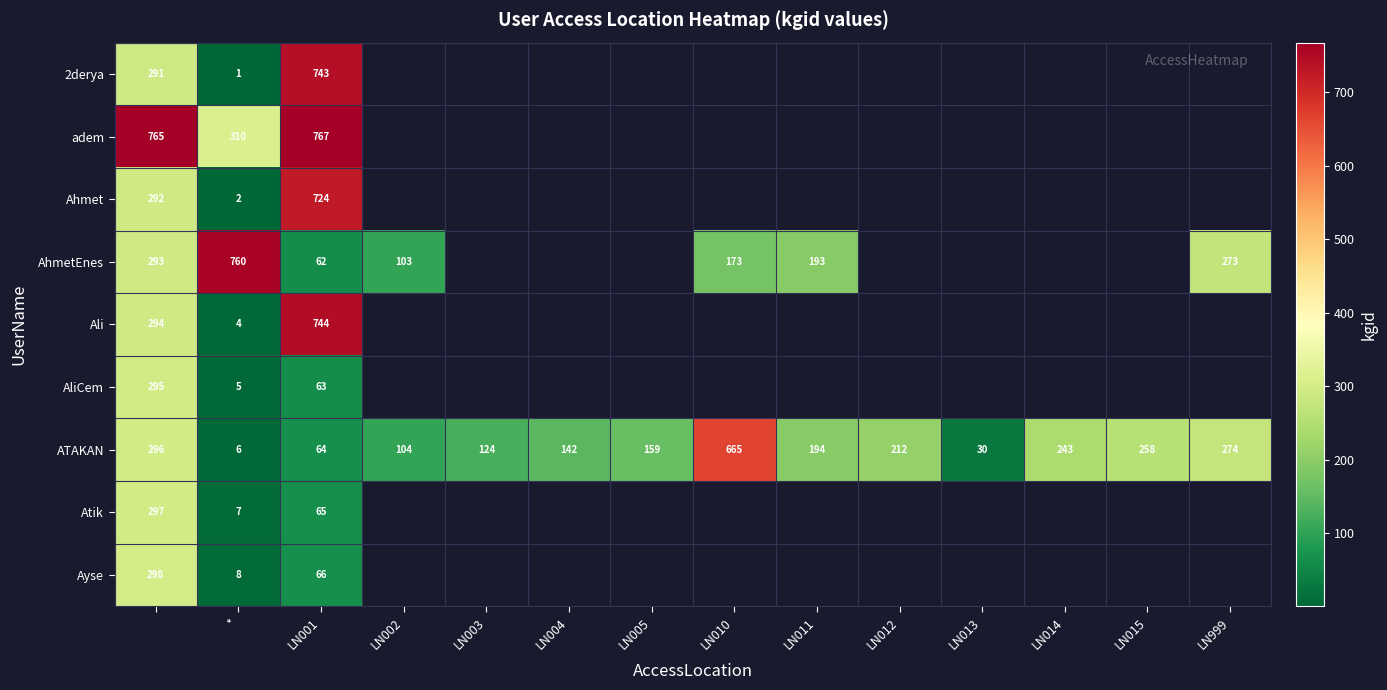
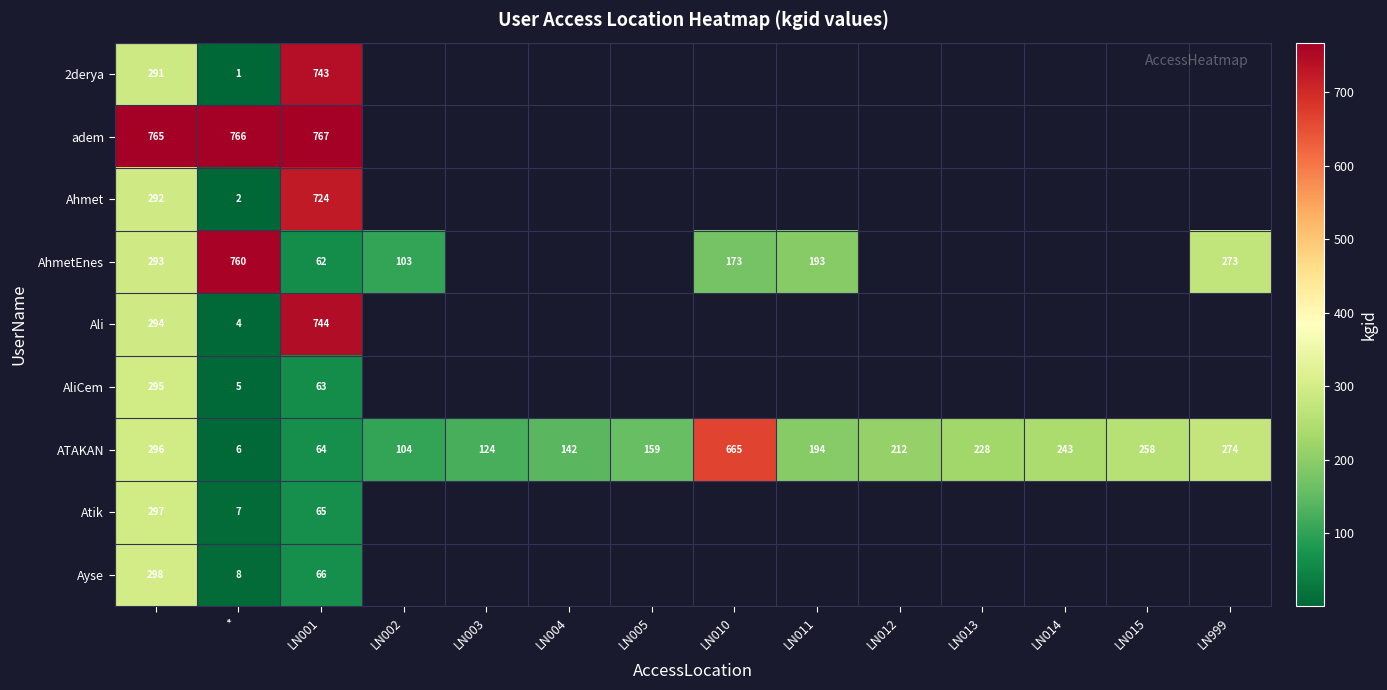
adem, *: 310 -> 766
ATAKAN, LN013: 30 -> 228
